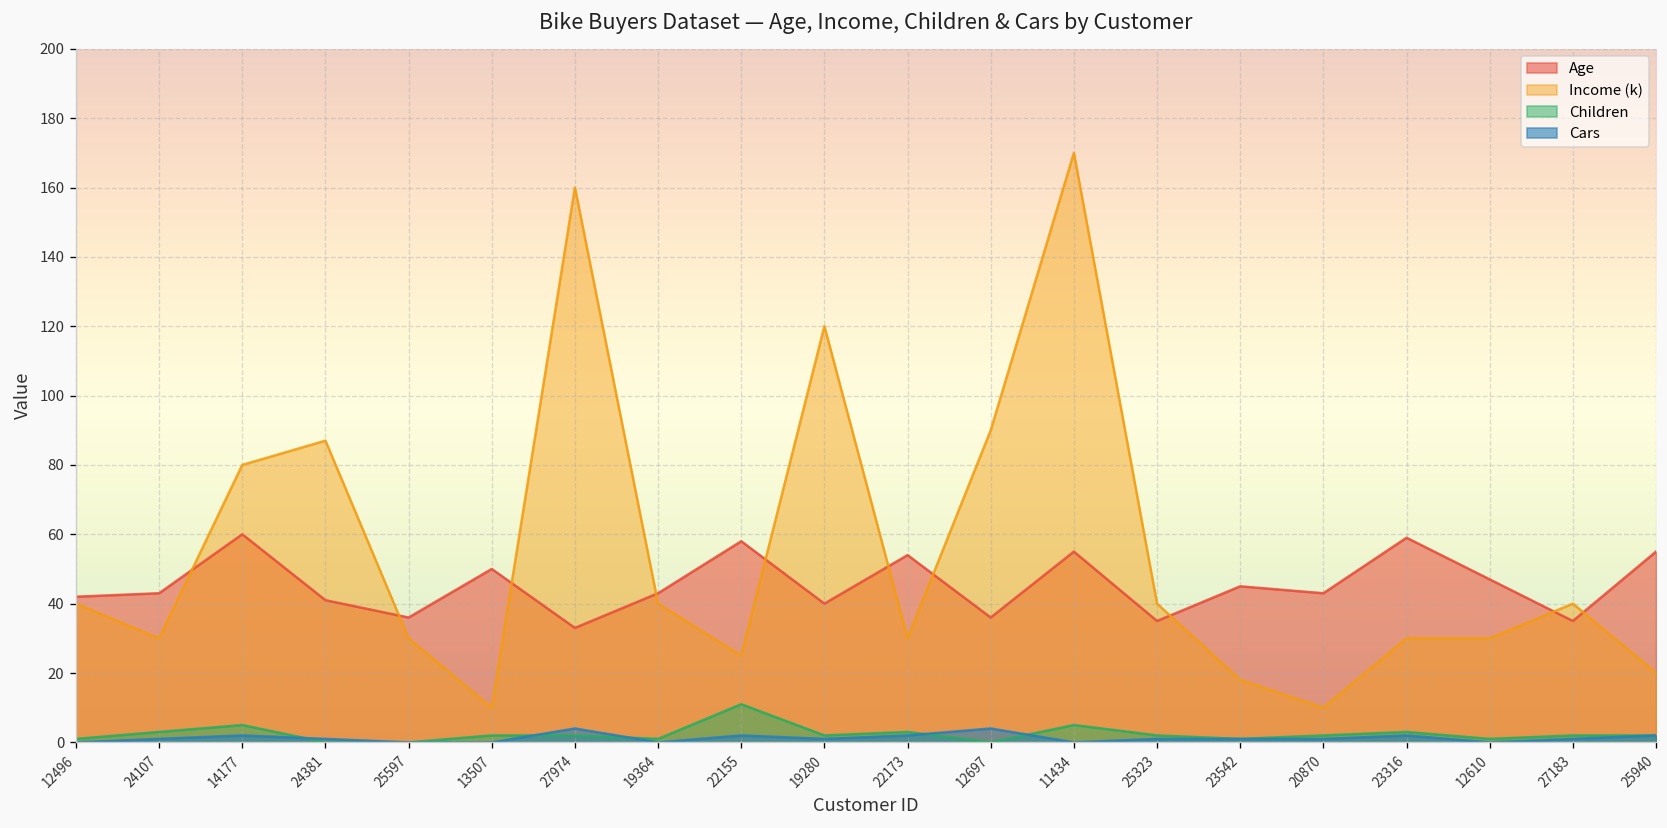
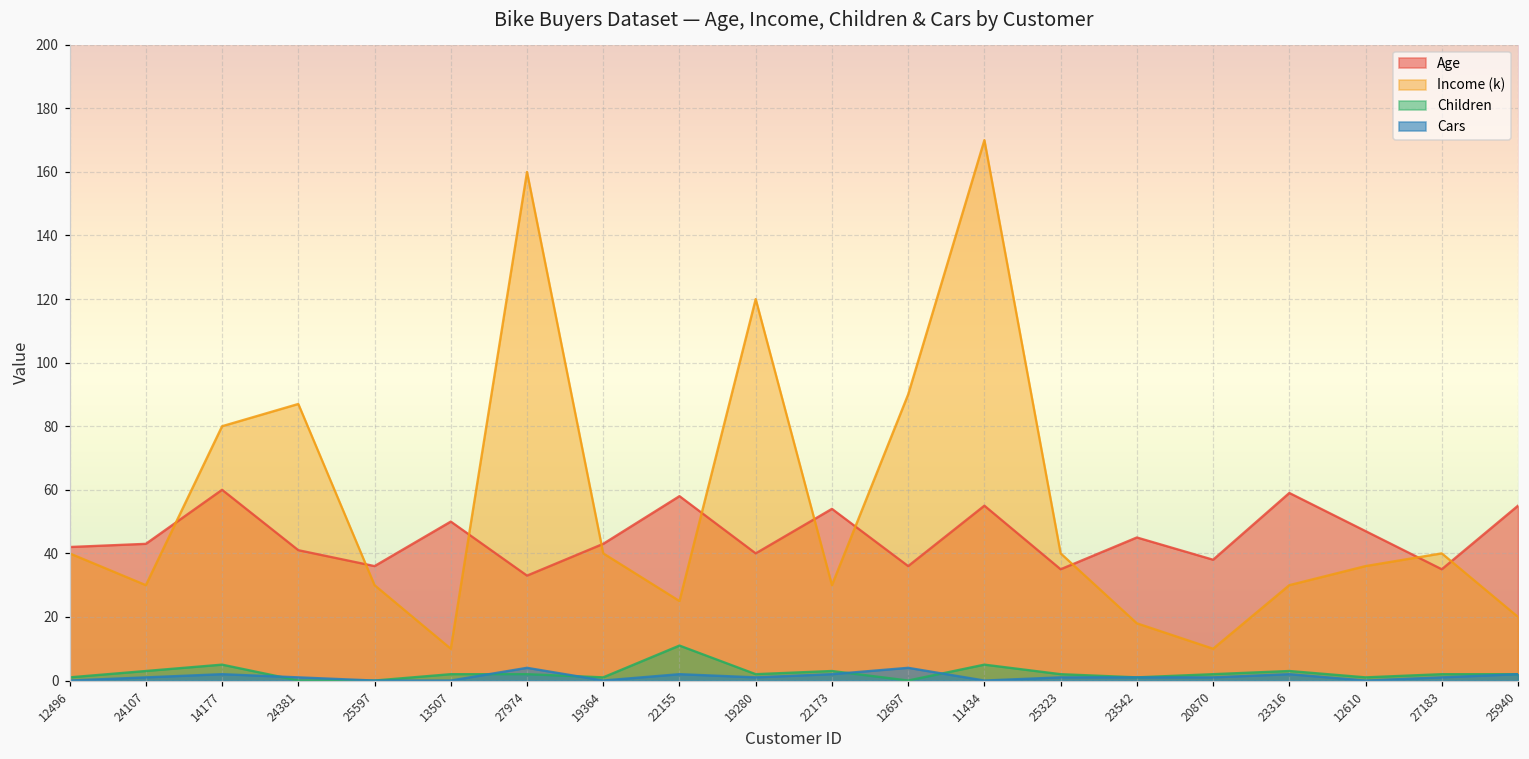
Age, 20870: 43 -> 38
Income (k), 12610: 30 -> 36
